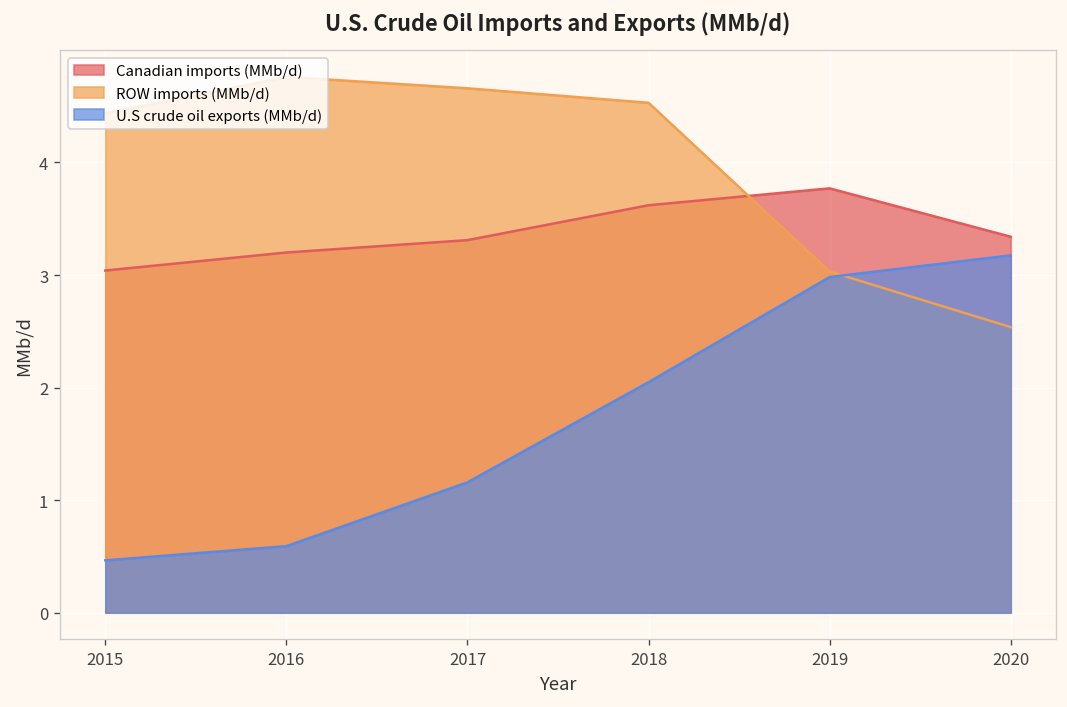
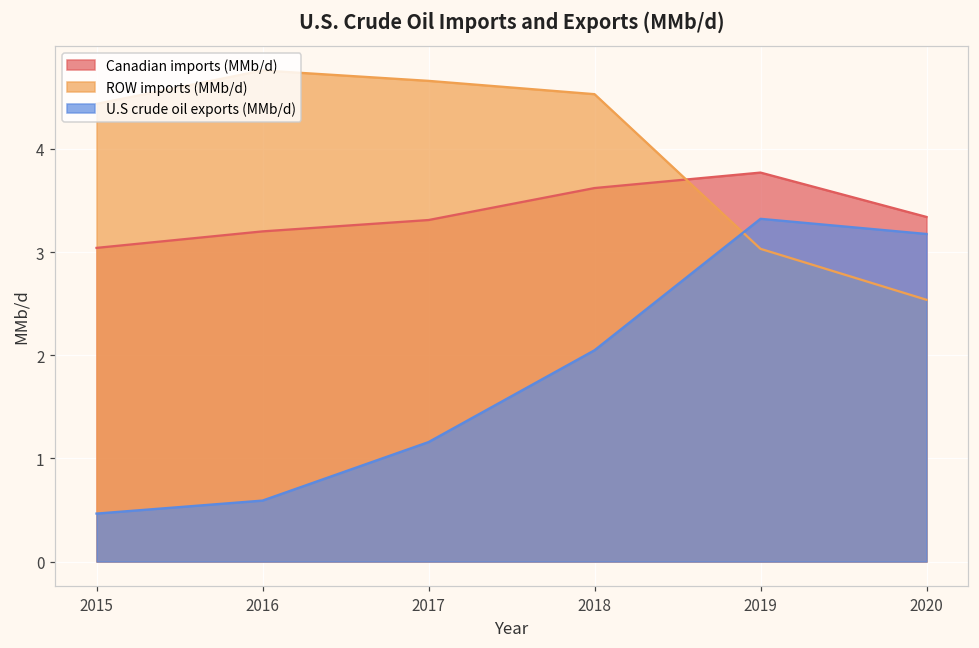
U.S crude oil exports (MMb/d), 2019: 3.0 -> 3.3
